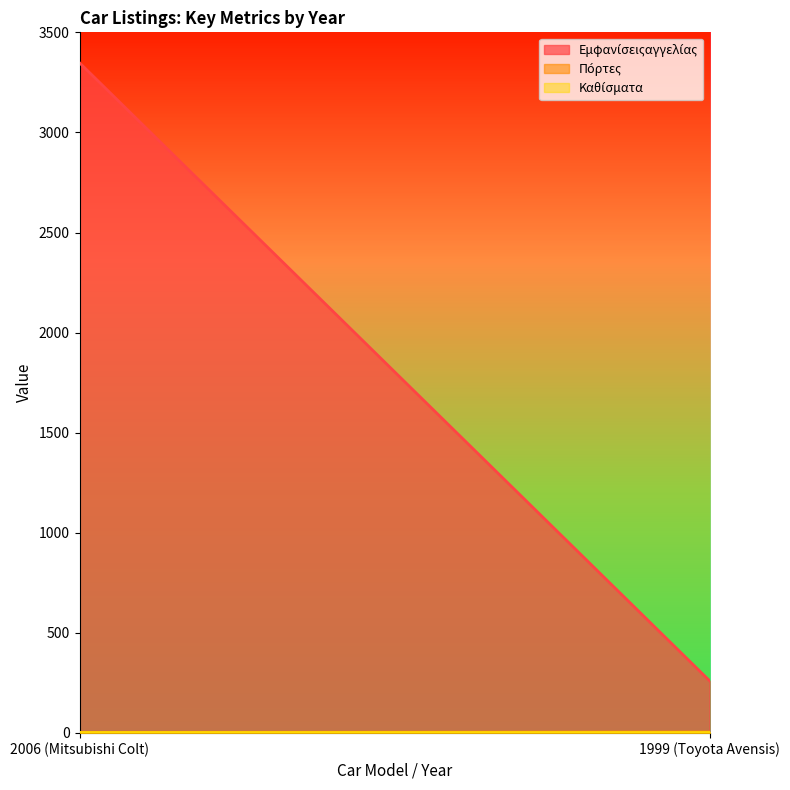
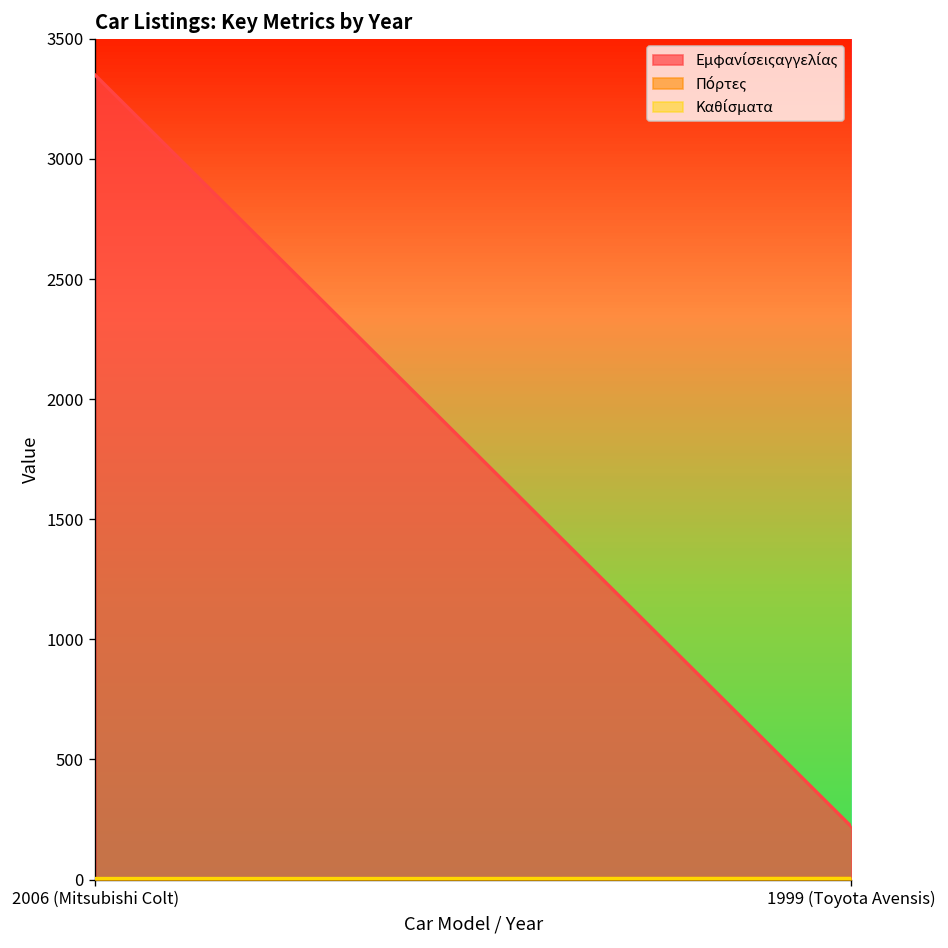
Εμφανίσειςαγγελίας, 1999 (Toyota Avensis): 260 -> 220
